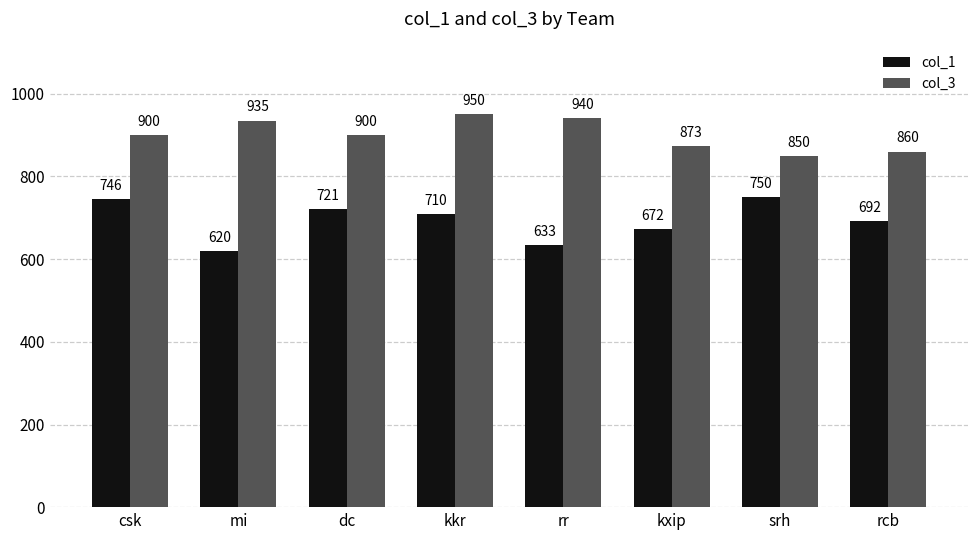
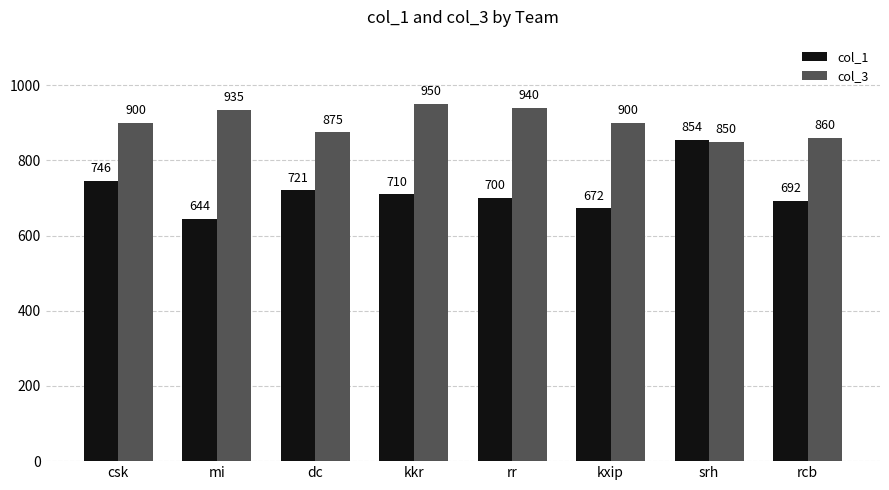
col_1, mi: 620 -> 644
col_3, dc: 900 -> 875
col_1, rr: 633 -> 700
col_3, kxip: 873 -> 900
col_1, srh: 750 -> 854
